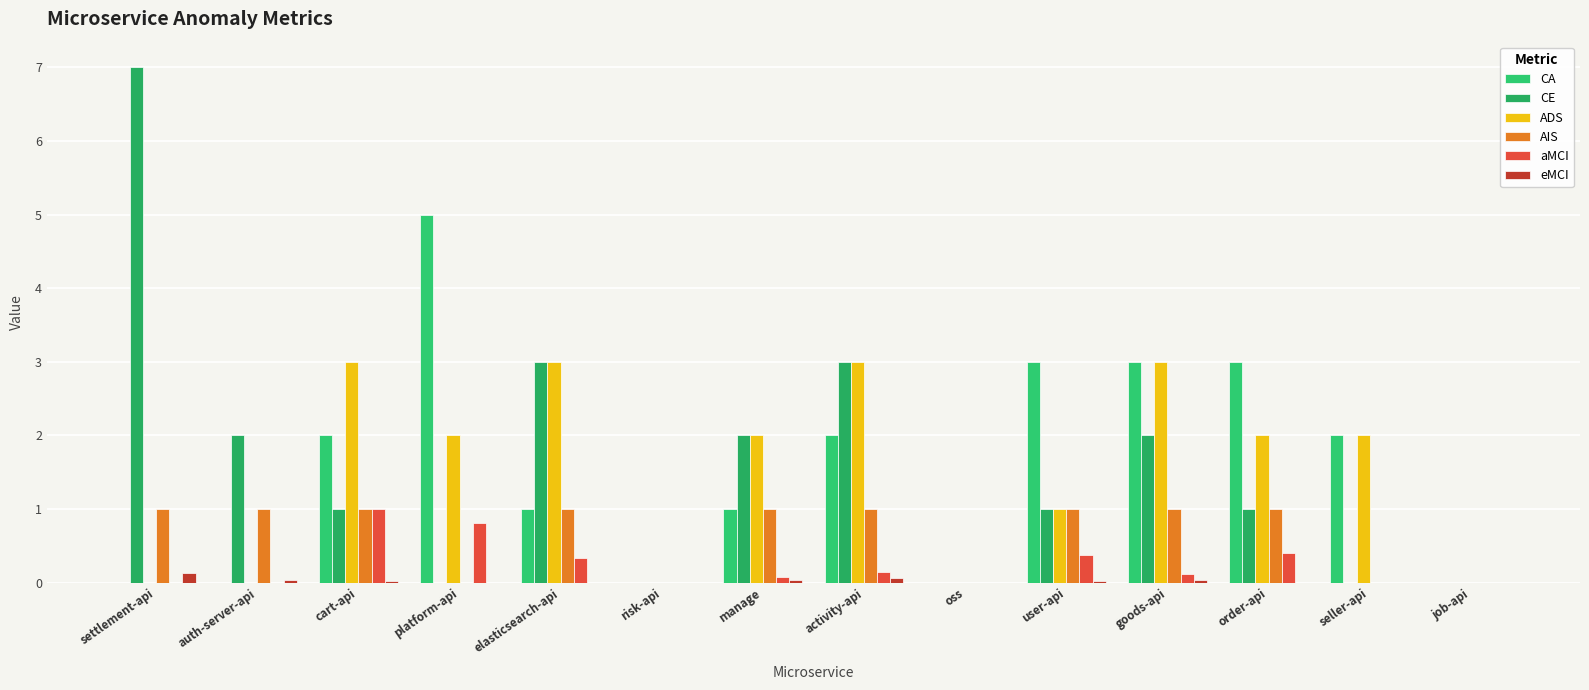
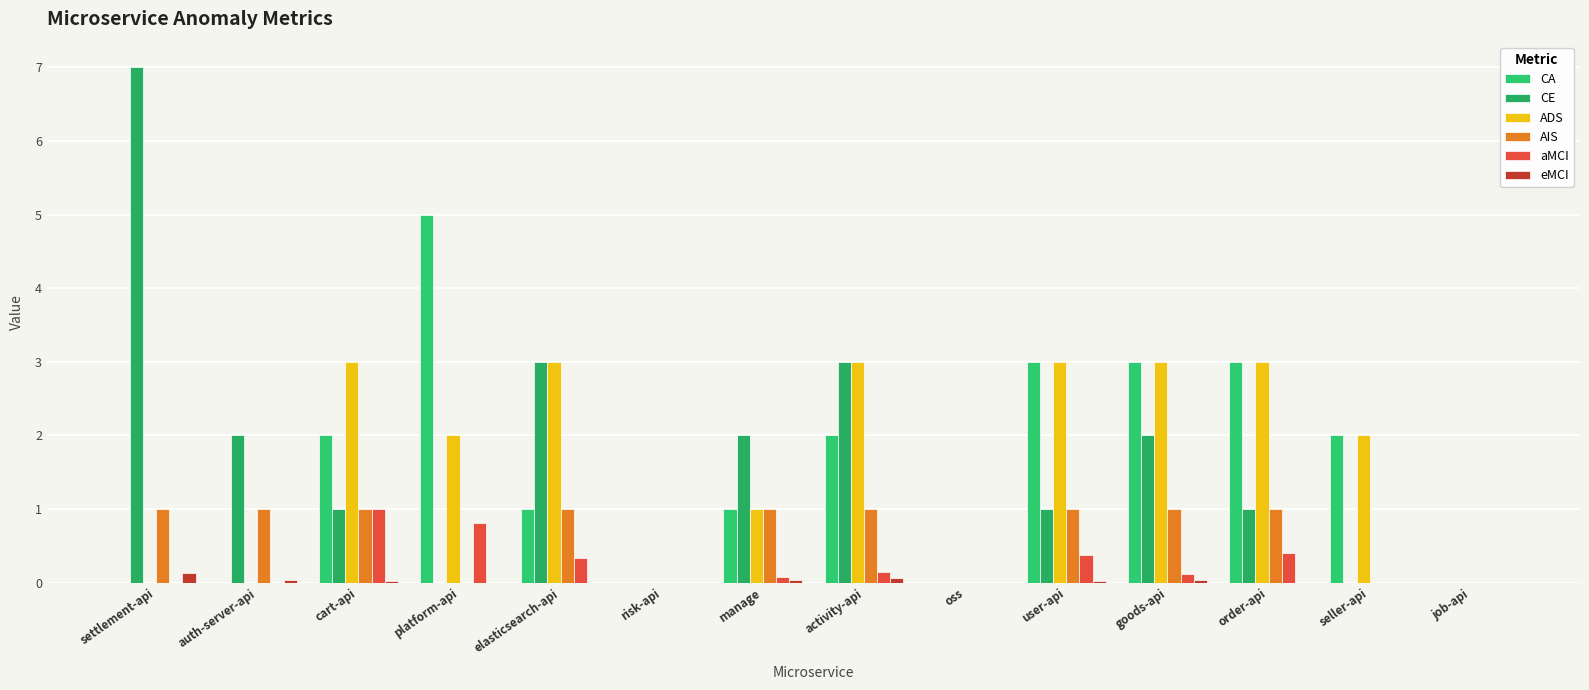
ADS, manage: 2 -> 1
ADS, user-api: 1 -> 3
ADS, order-api: 2 -> 3
